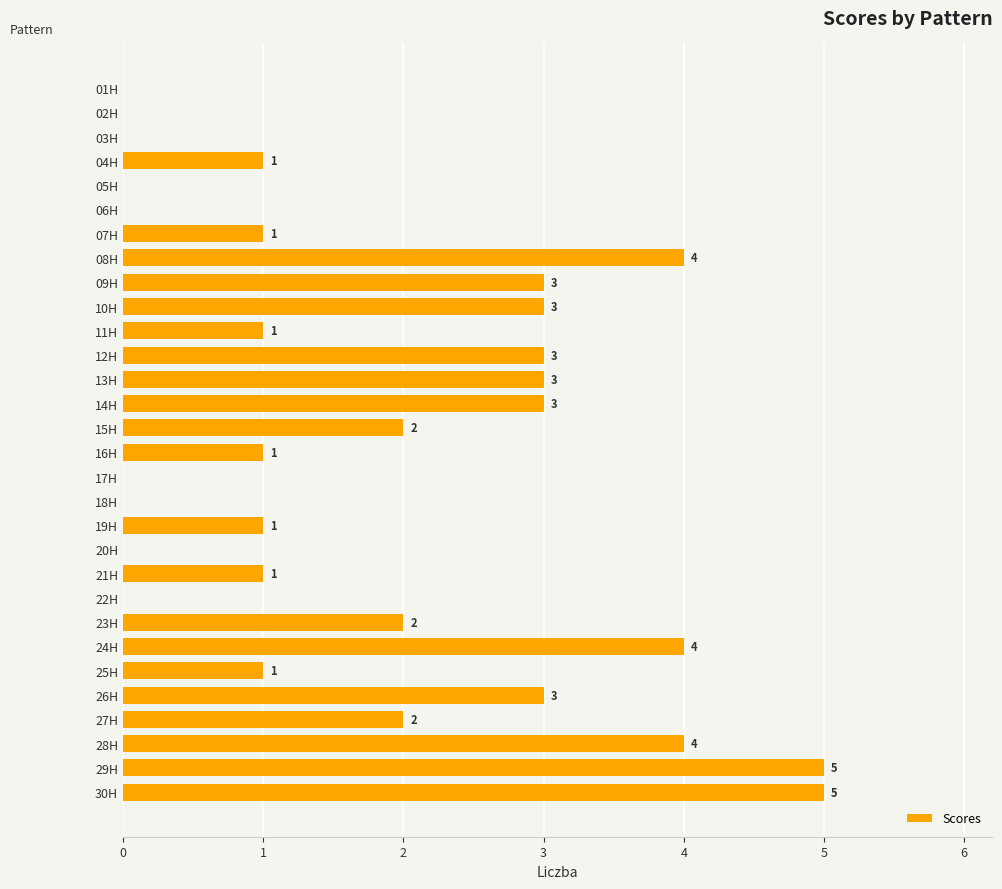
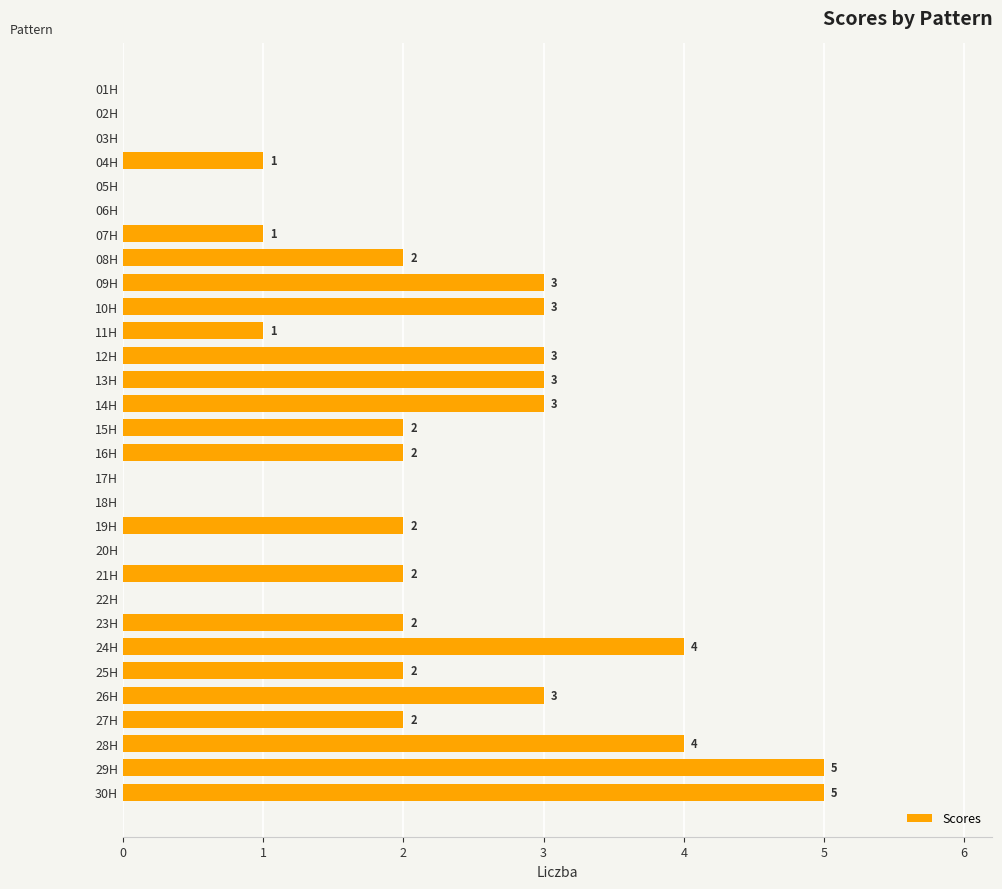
08H: 4 -> 2
16H: 1 -> 2
19H: 1 -> 2
21H: 1 -> 2
25H: 1 -> 2
